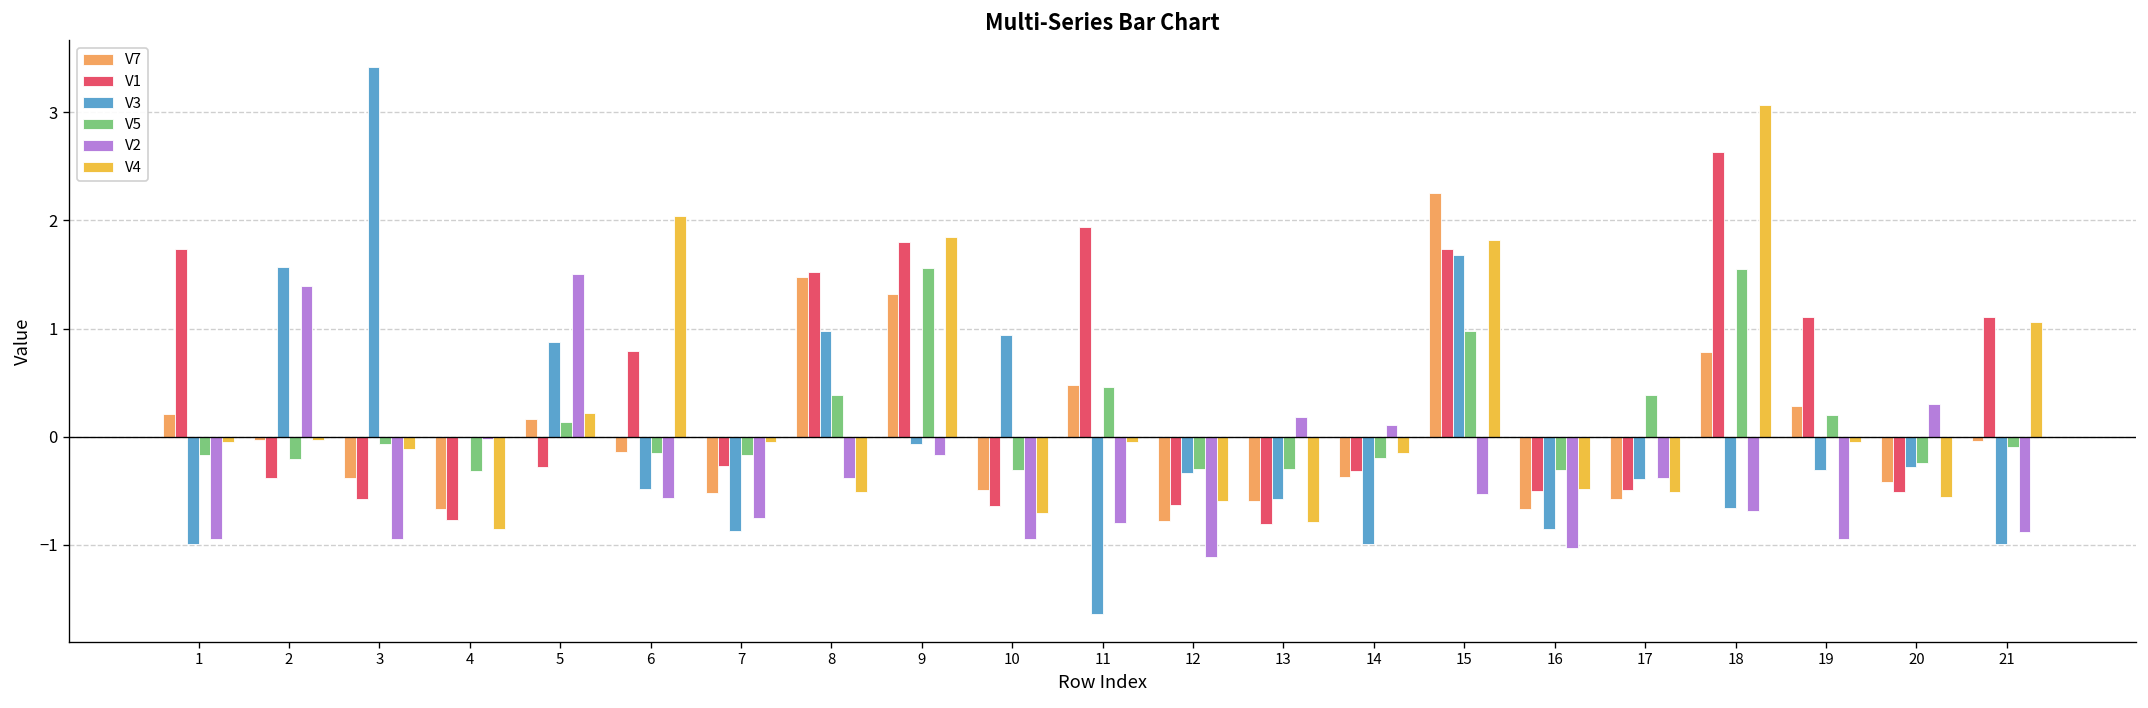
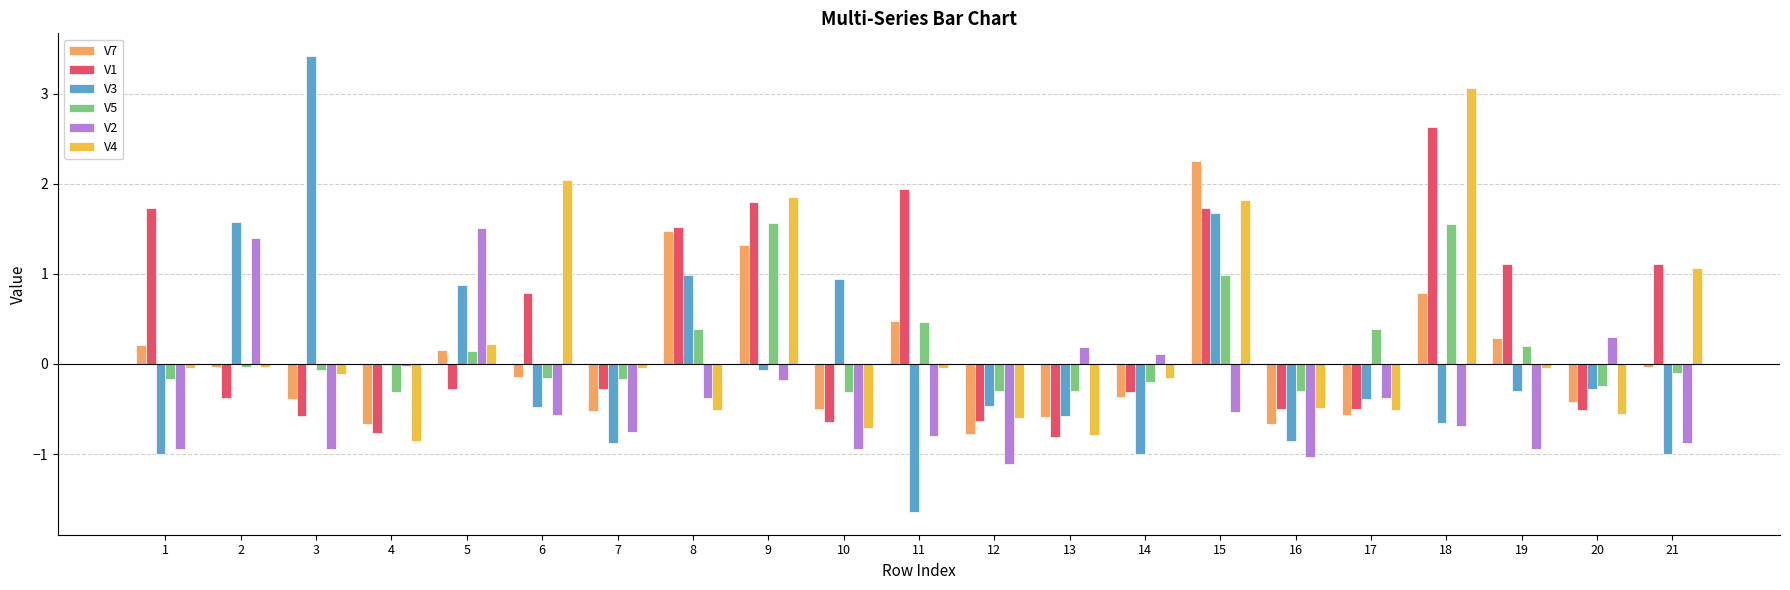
V5, 2: -0.2 -> 0.0
V3, 12: -0.3 -> -0.5
